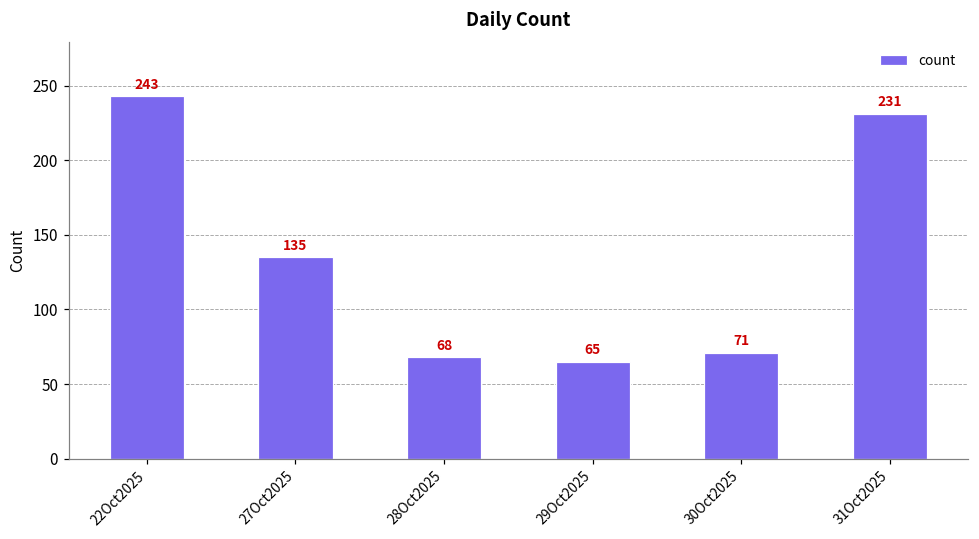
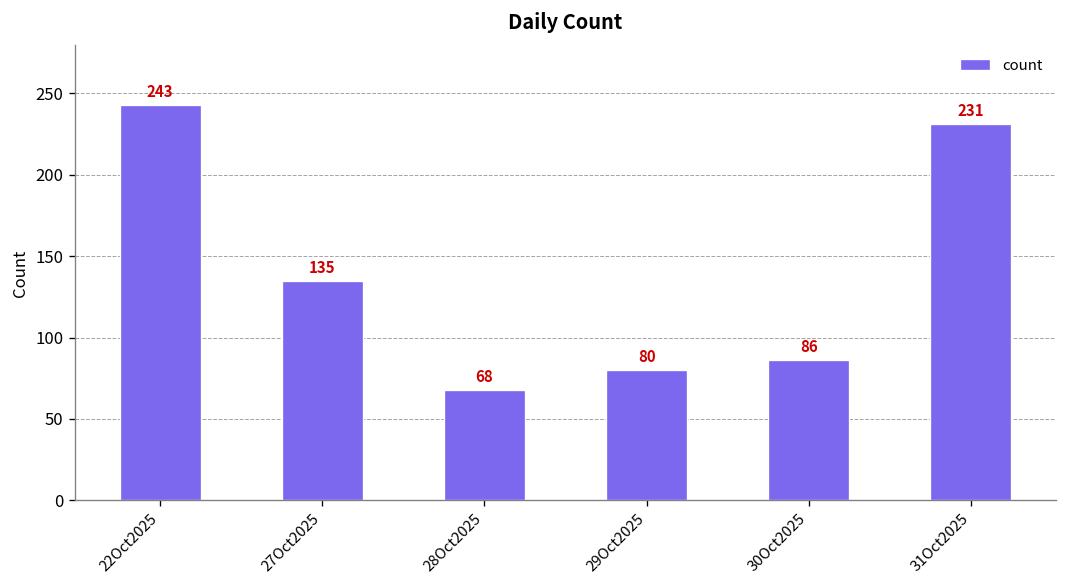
29Oct2025: 65 -> 80
30Oct2025: 71 -> 86
